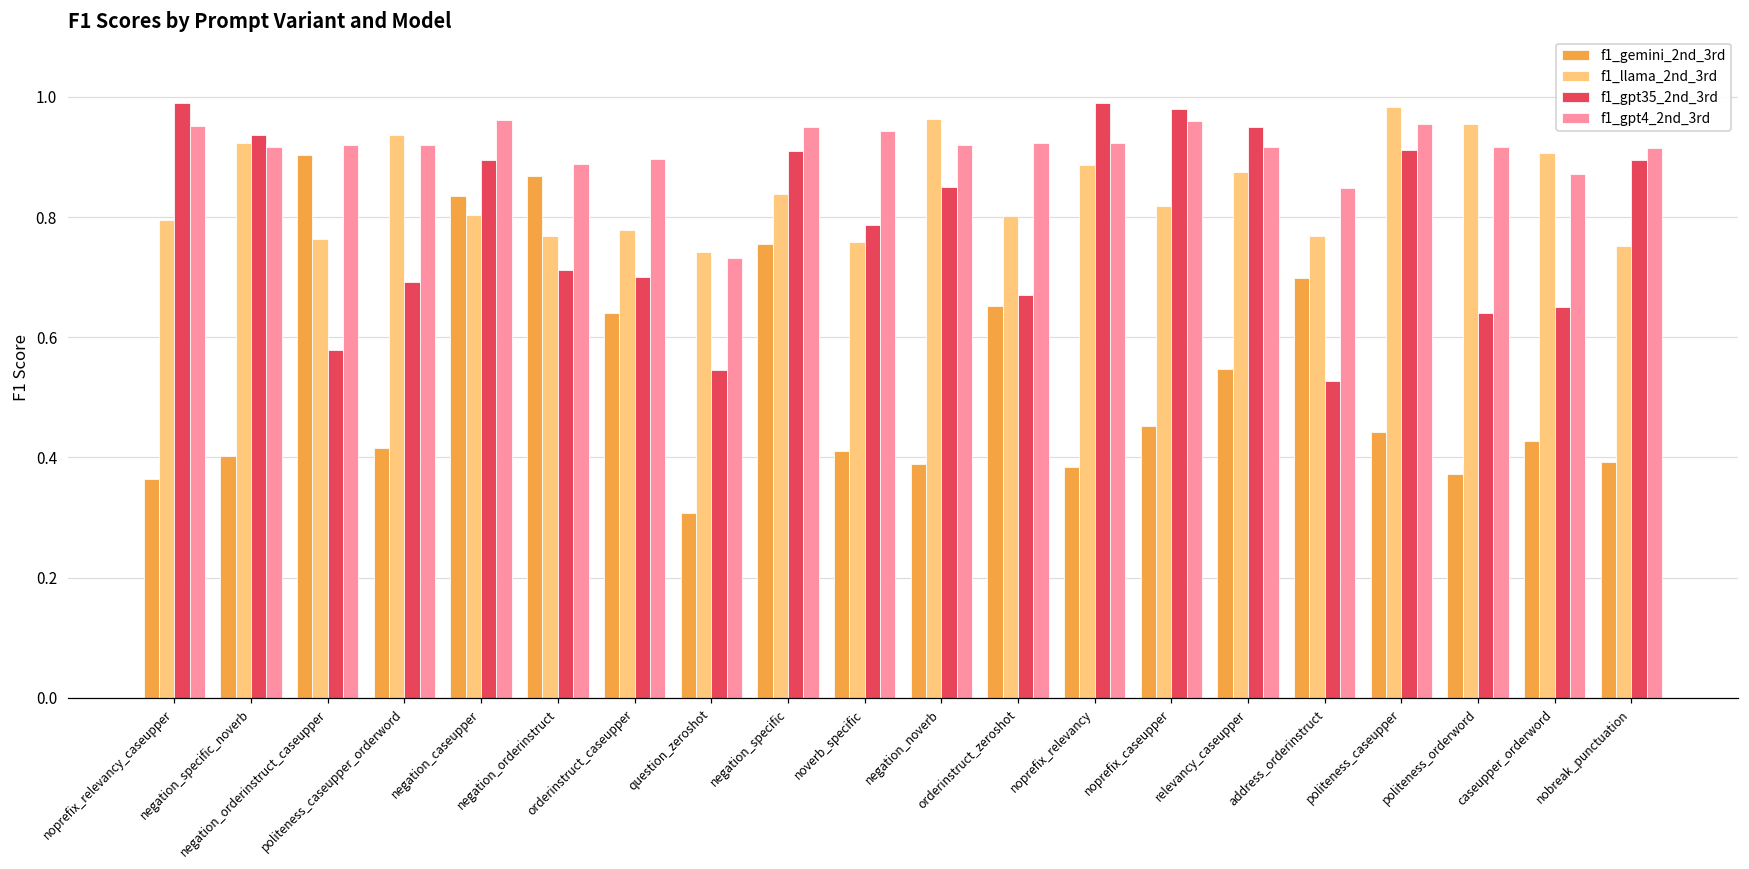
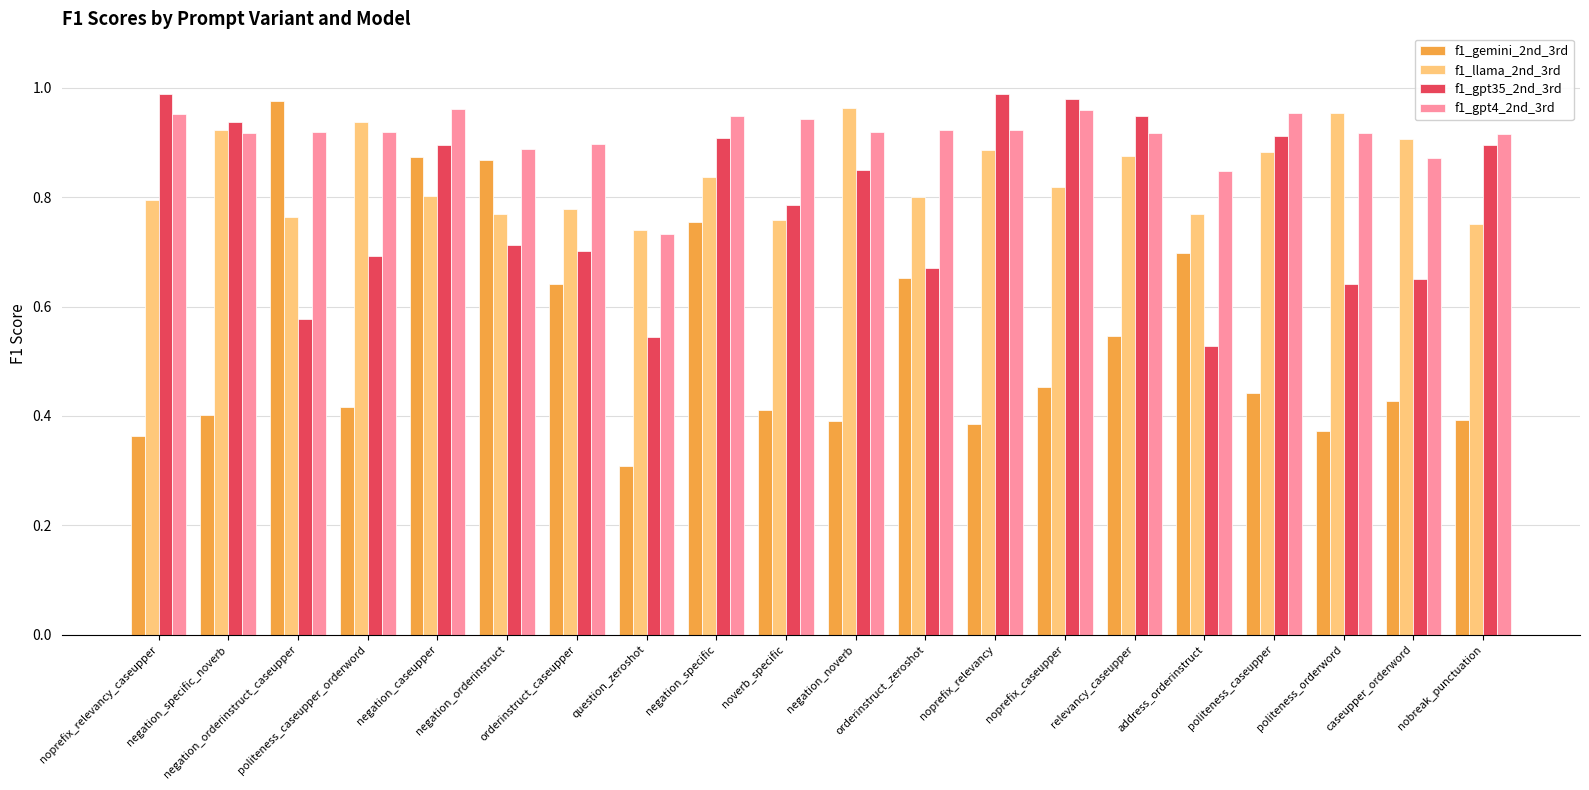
f1_gemini_2nd_3rd, negation_orderinstruct_caseupper: 0.90 -> 0.98
f1_gemini_2nd_3rd, negation_caseupper: 0.84 -> 0.87
f1_llama_2nd_3rd, politeness_caseupper: 0.98 -> 0.88
